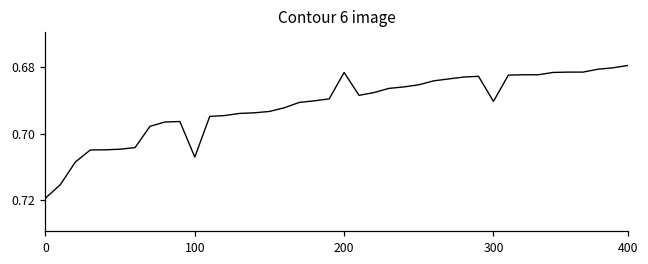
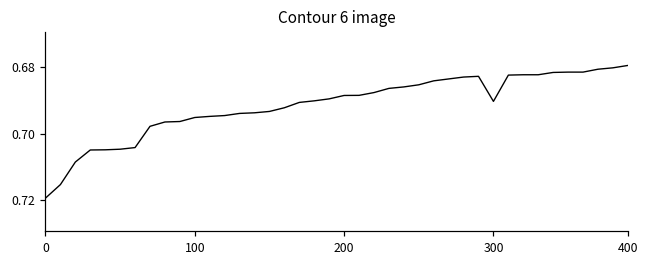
100: 0.707 -> 0.695
200: 0.682 -> 0.689
